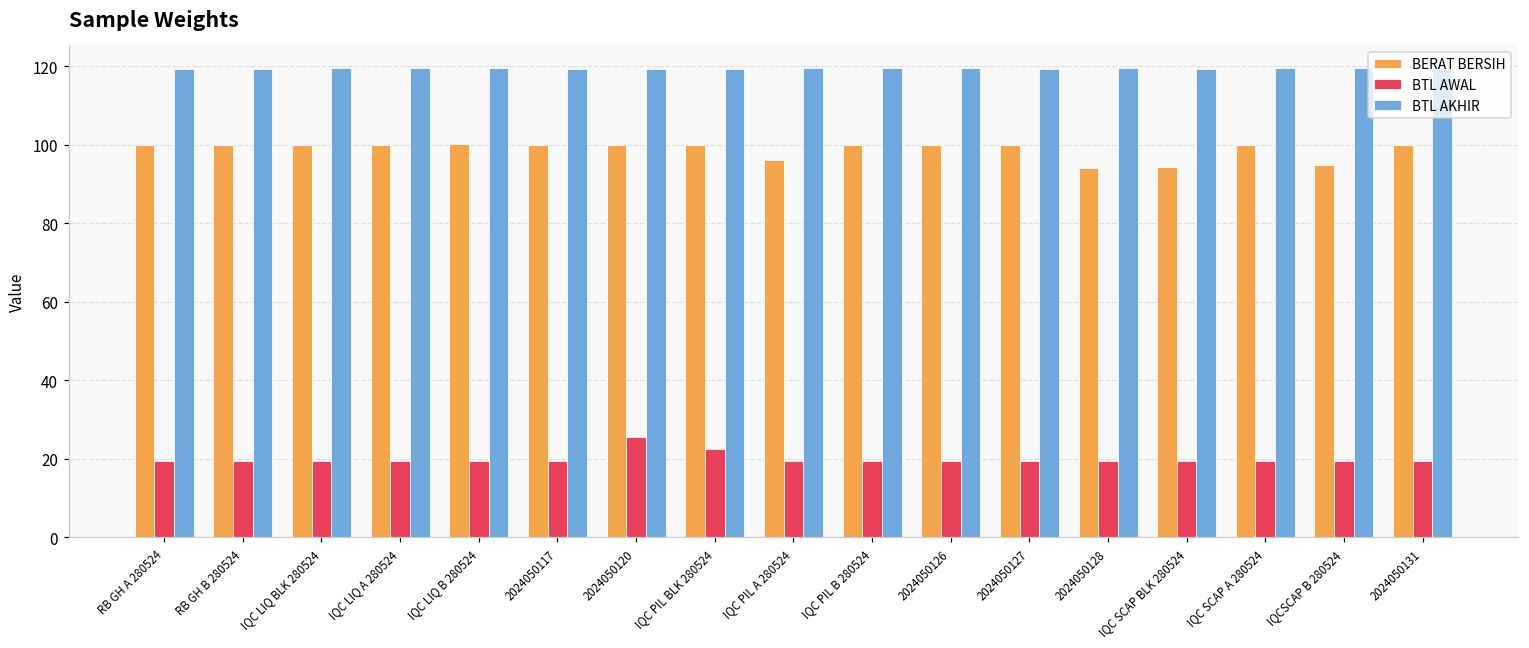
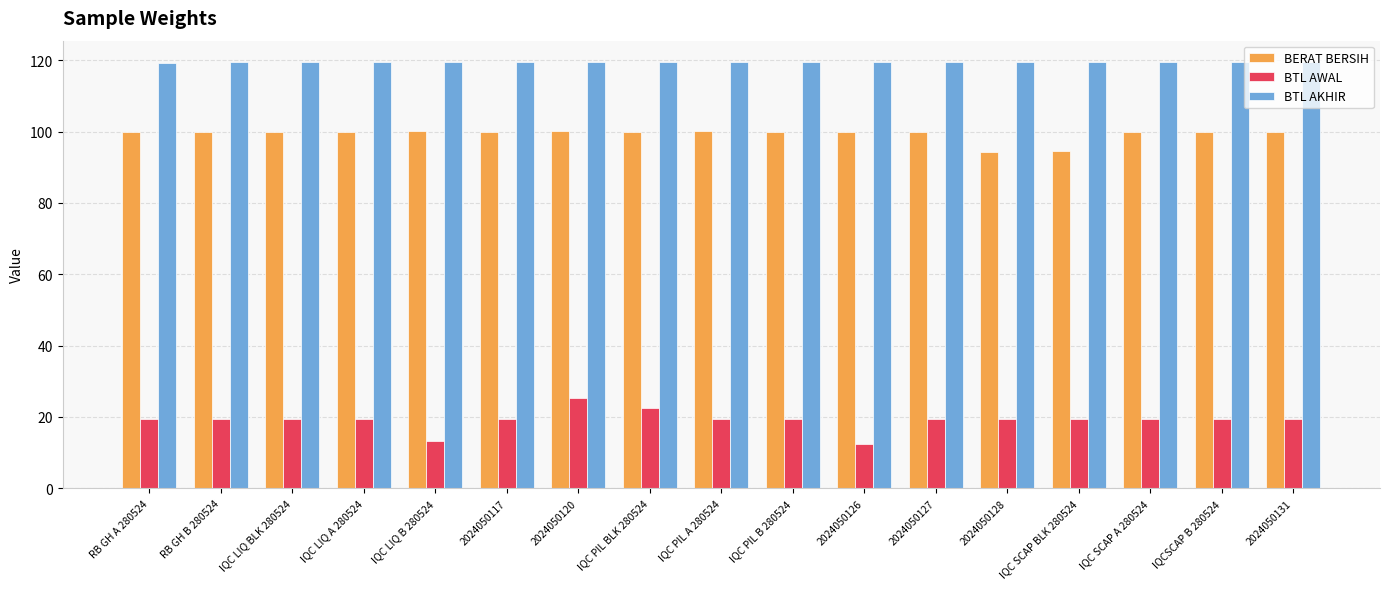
BTL AWAL, IQC LIQ B 280524: 19 -> 13
BERAT BERSIH, IQC PIL A 280524: 96 -> 100
BTL AWAL, 2024050126: 19 -> 12
BERAT BERSIH, IQCSCAP B 280524: 95 -> 100
